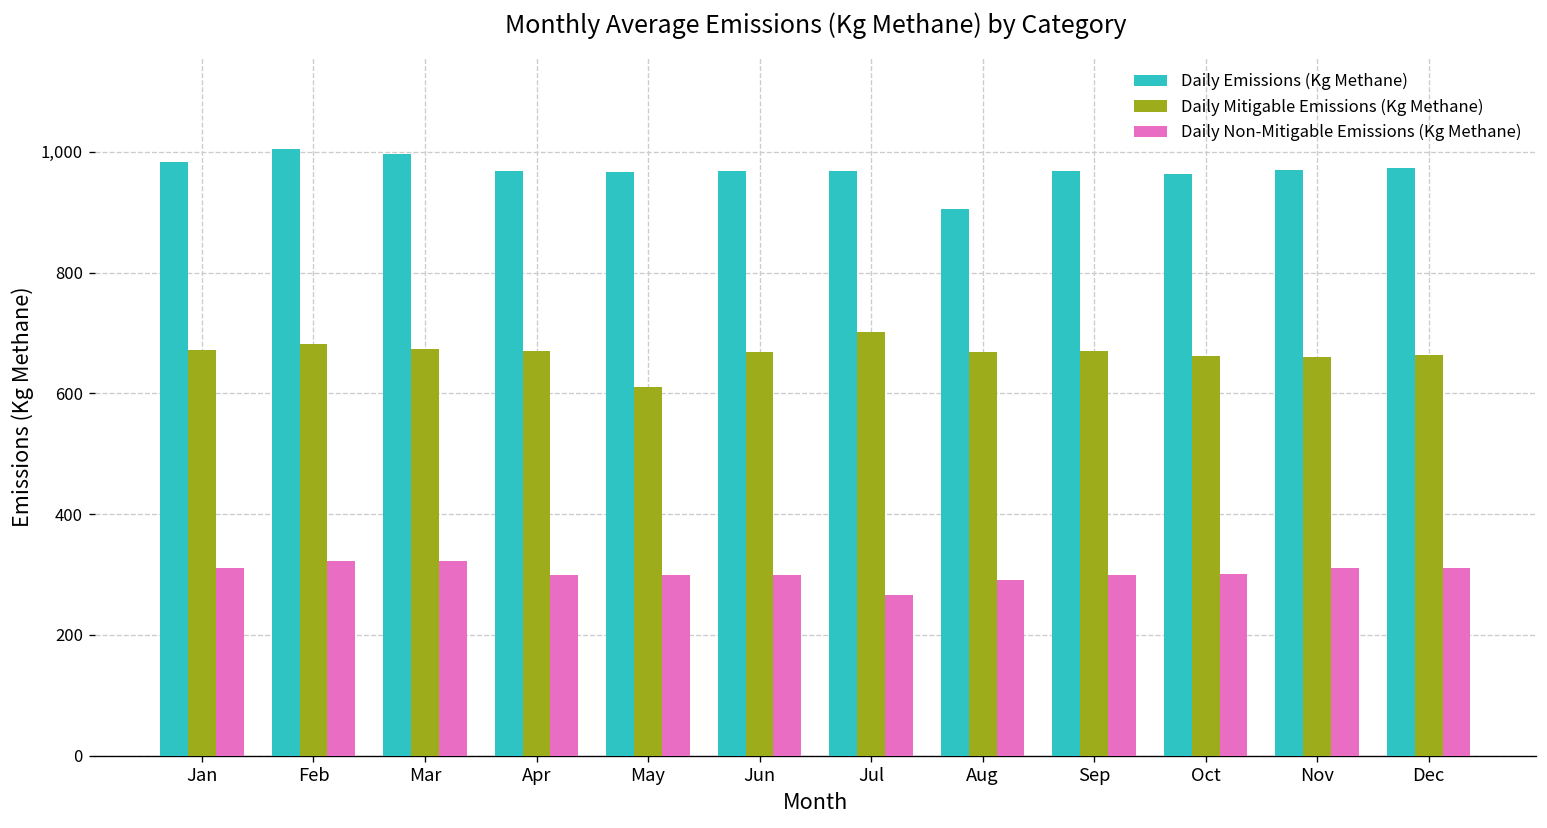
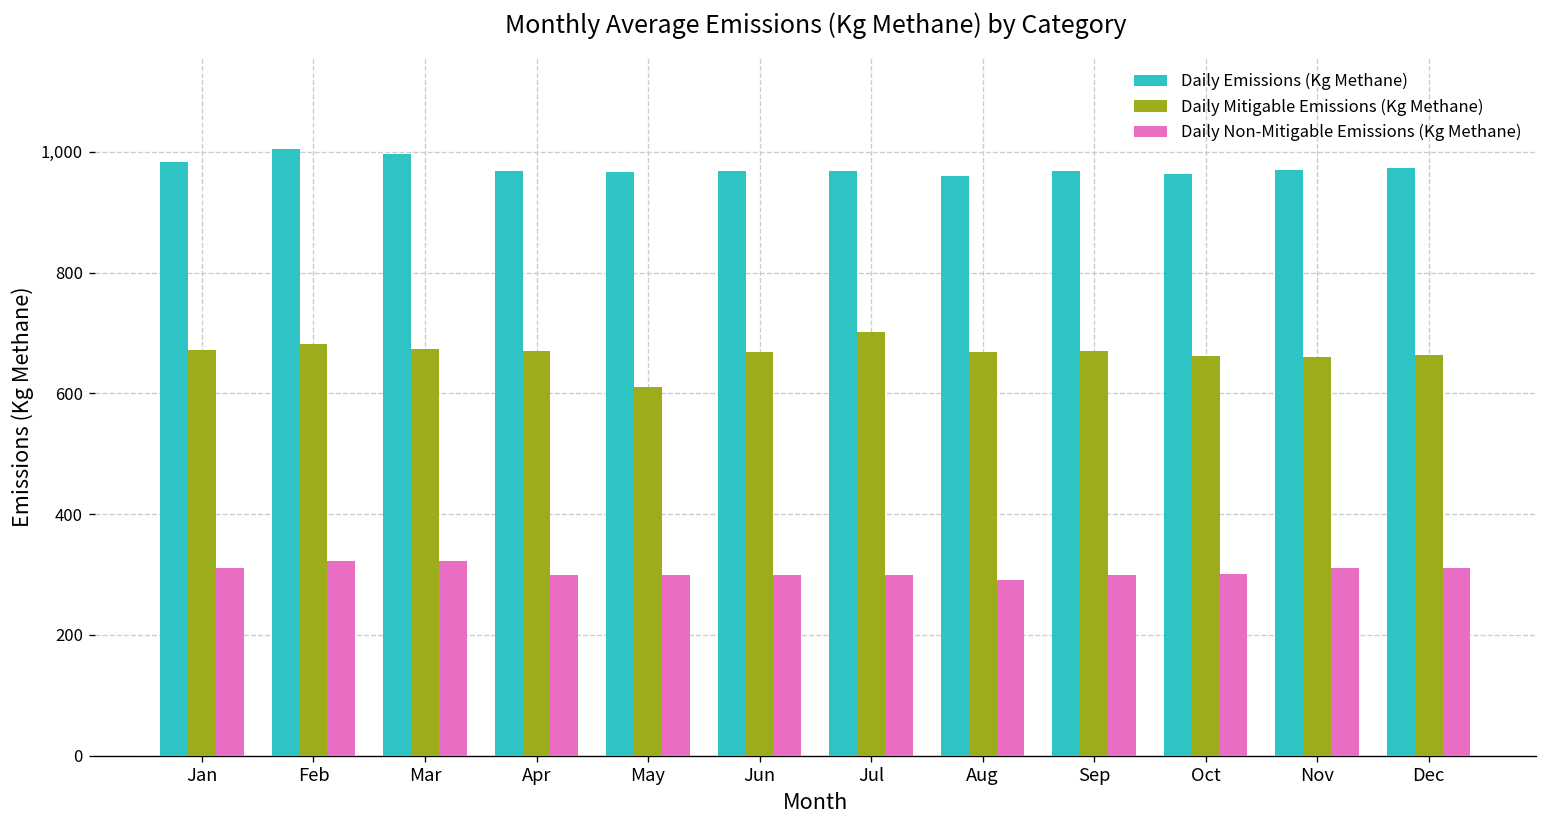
Daily Non-Mitigable Emissions (Kg Methane), Jul: 270 -> 300
Daily Emissions (Kg Methane), Aug: 910 -> 960
